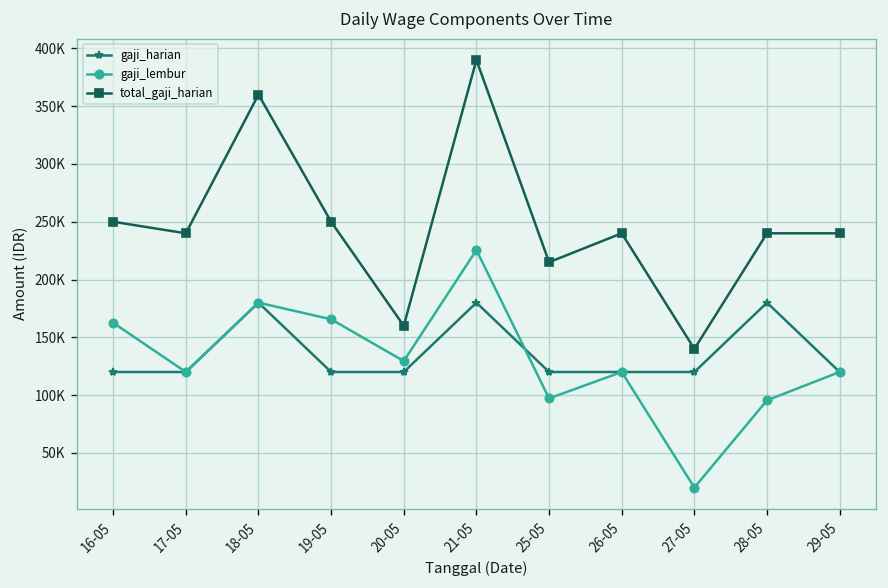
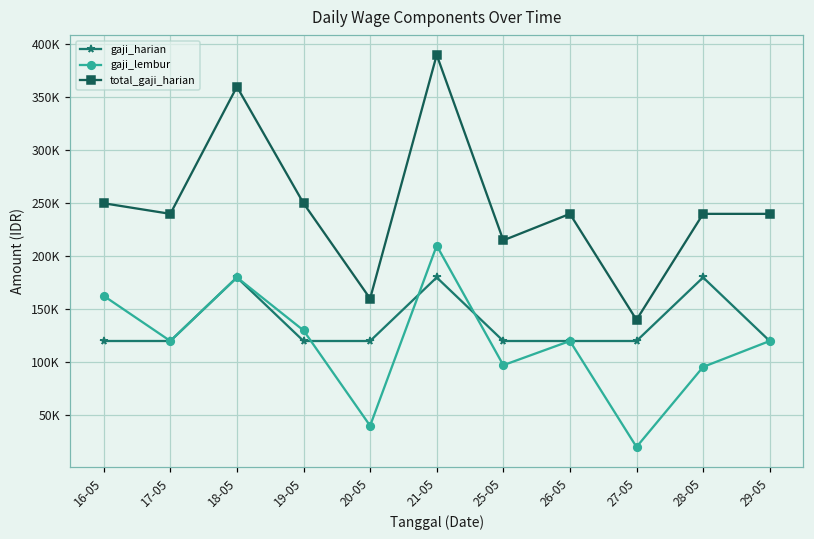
gaji_lembur, 19-05: 170000 -> 130000
gaji_lembur, 20-05: 130000 -> 40000
gaji_lembur, 21-05: 230000 -> 210000
